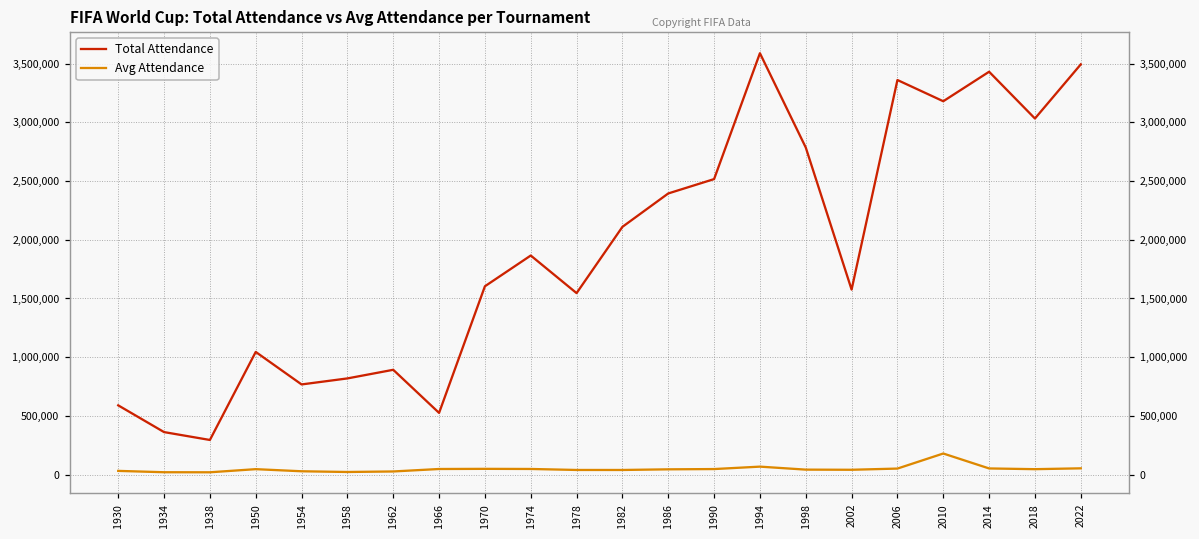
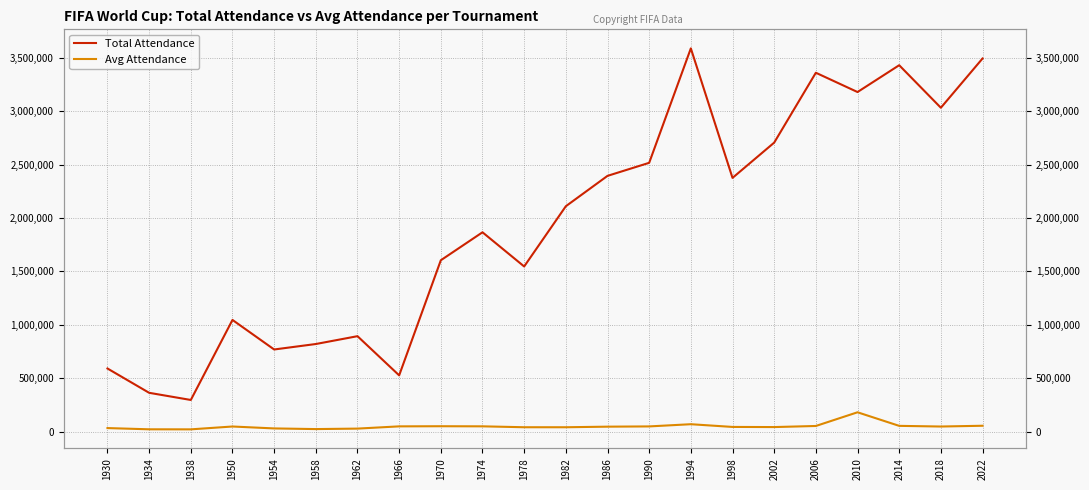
Total Attendance, 1998: 2,790,000 -> 2,380,000
Total Attendance, 2002: 1,580,000 -> 2,710,000
